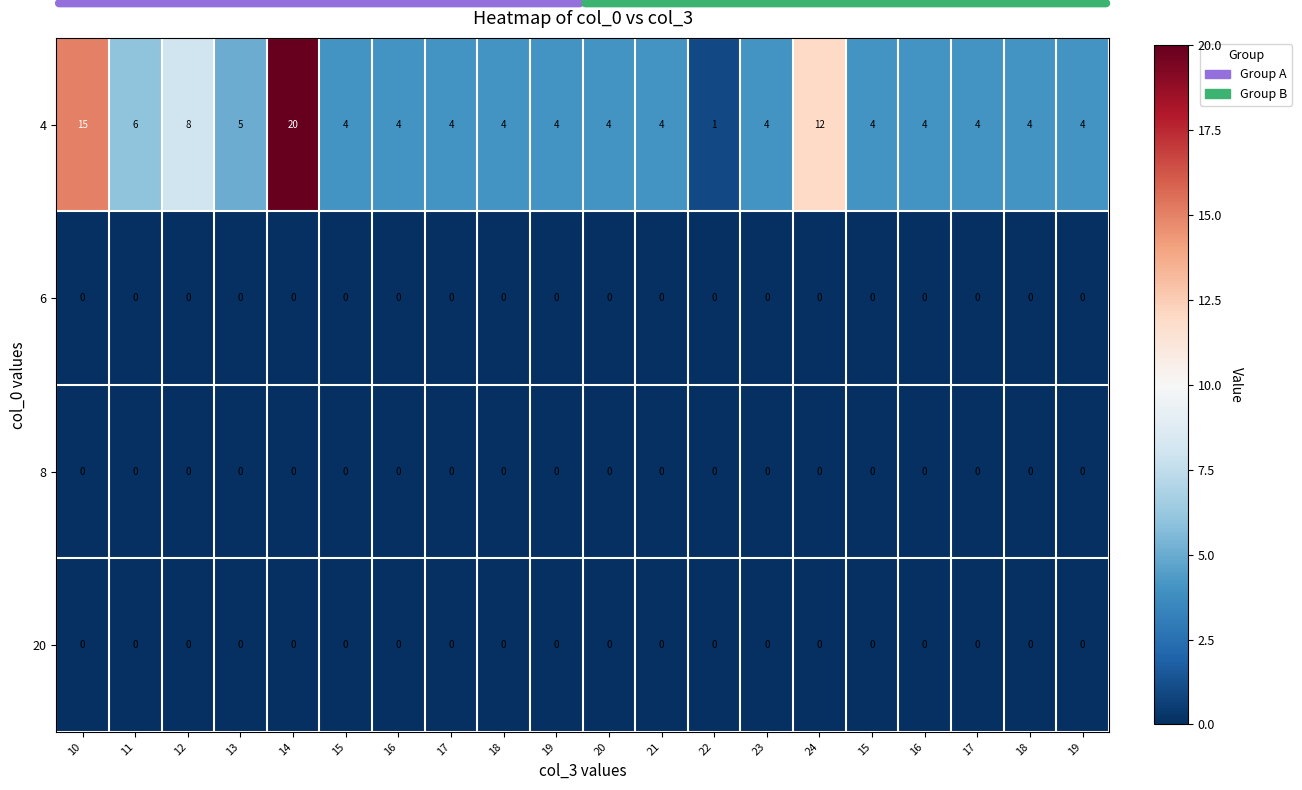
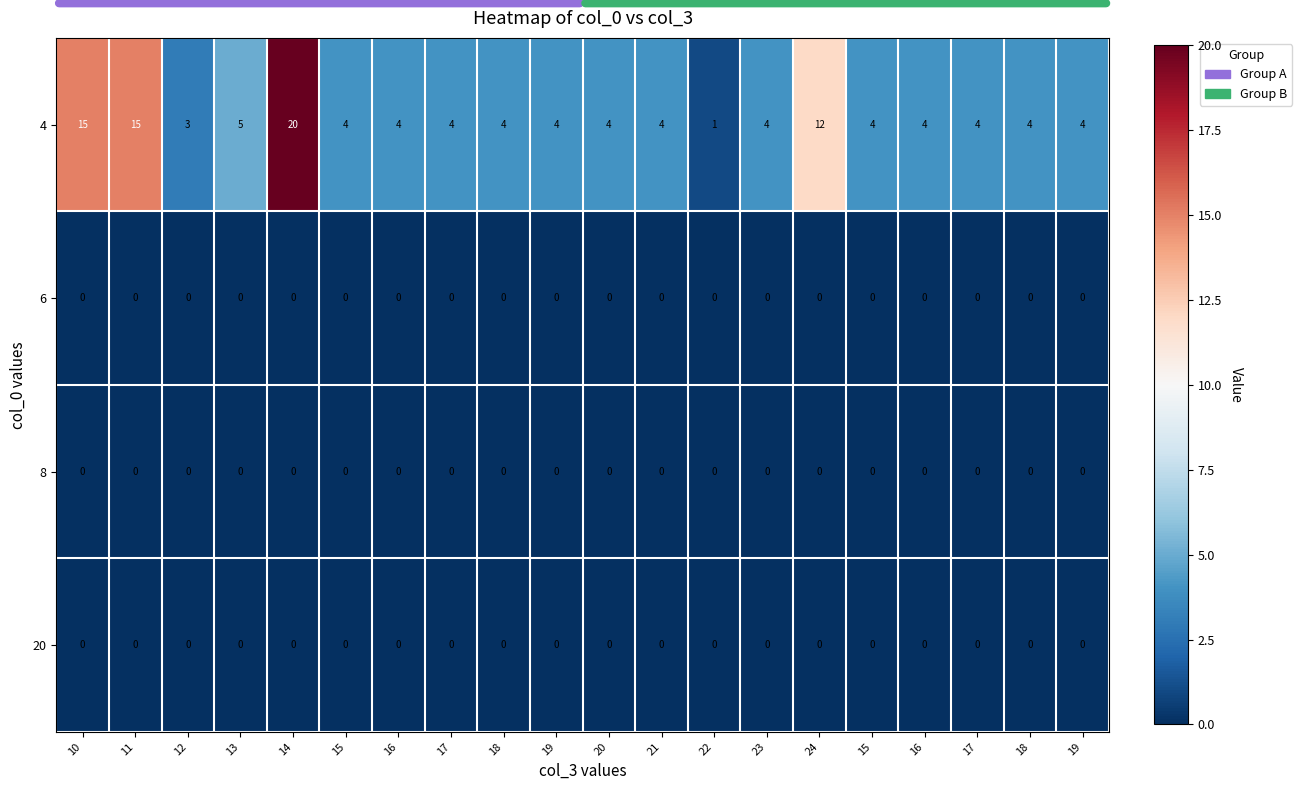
4, 11: 6 -> 15
4, 12: 8 -> 3
